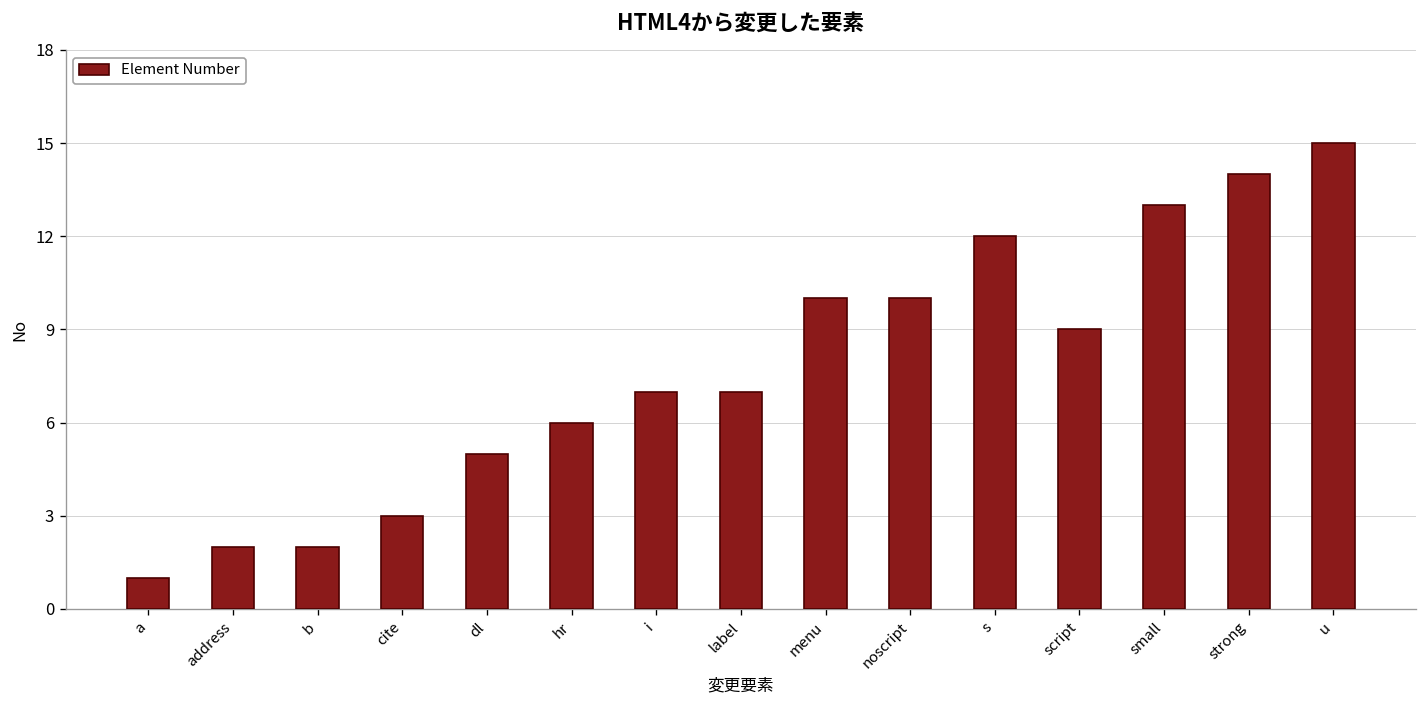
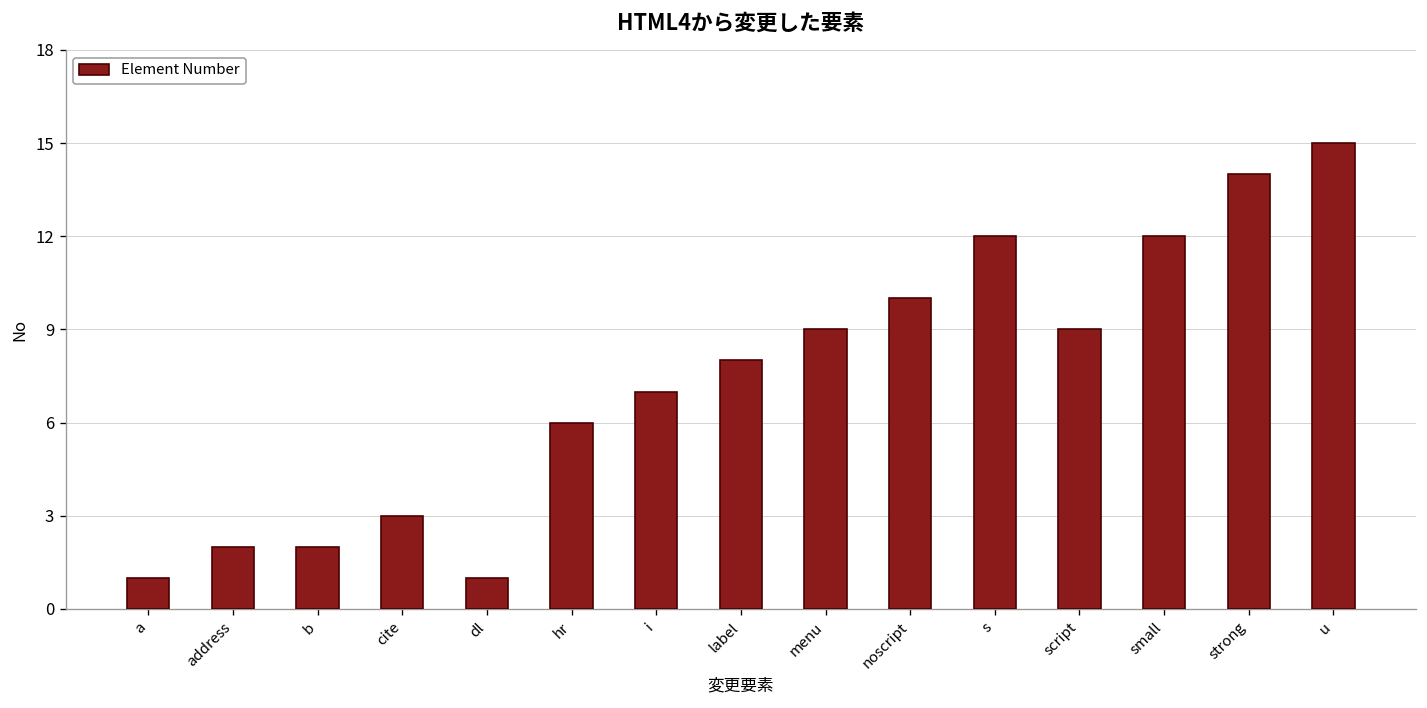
dl: 5 -> 1
label: 7 -> 8
menu: 10 -> 9
small: 13 -> 12
